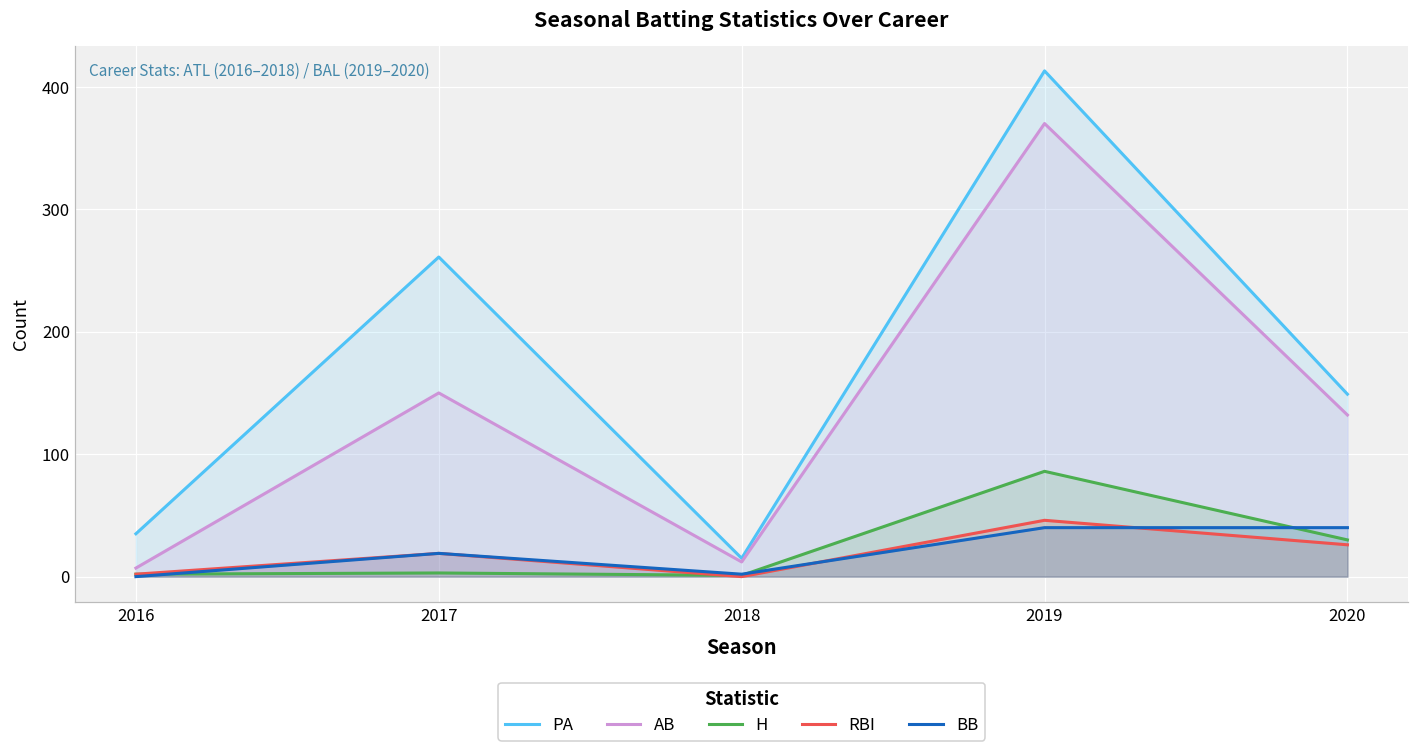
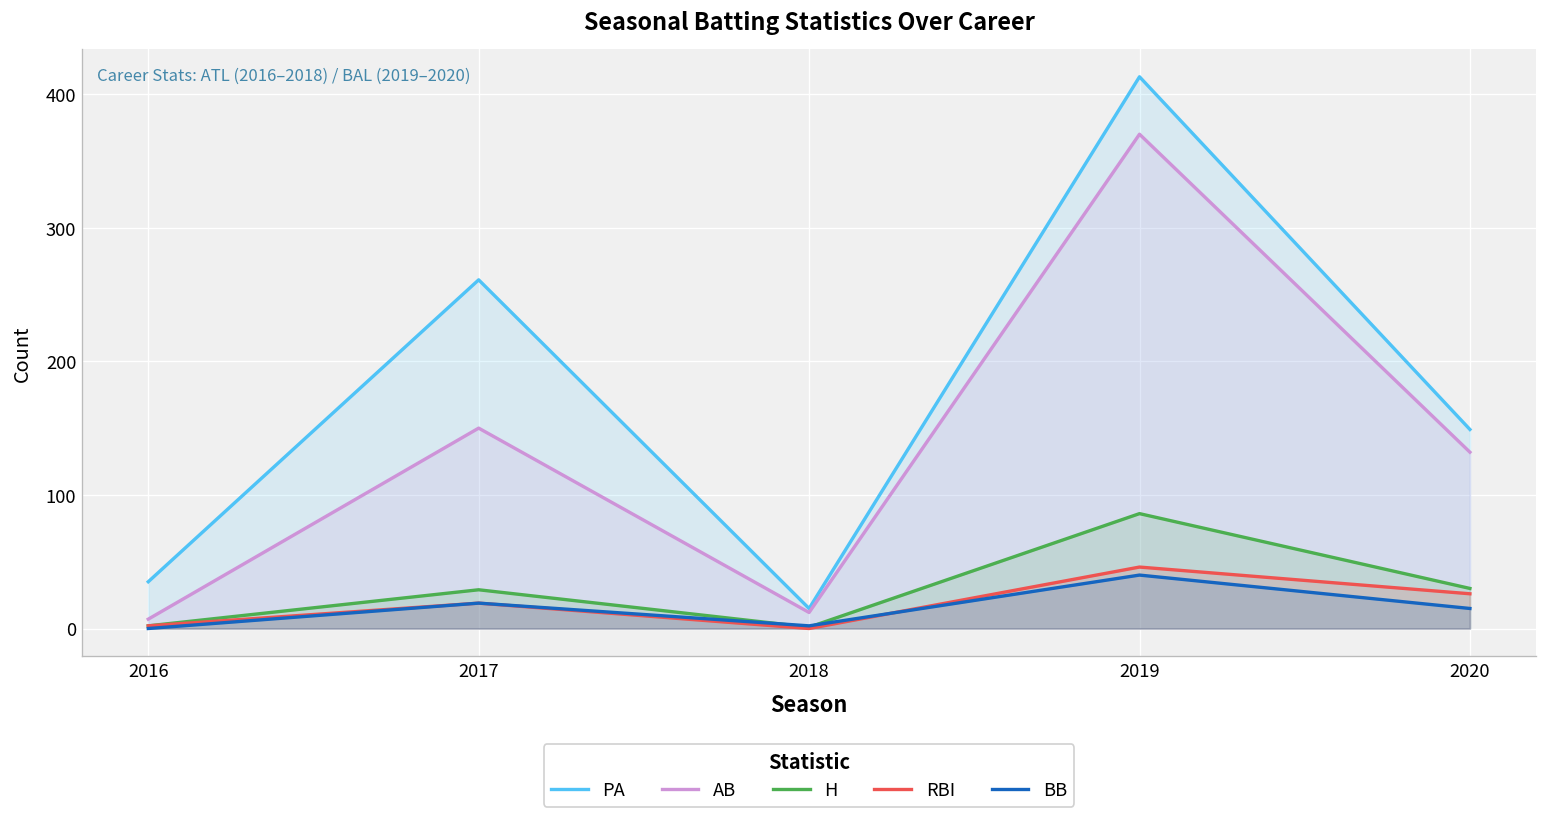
H, 2017: 3 -> 29
BB, 2020: 40 -> 15
